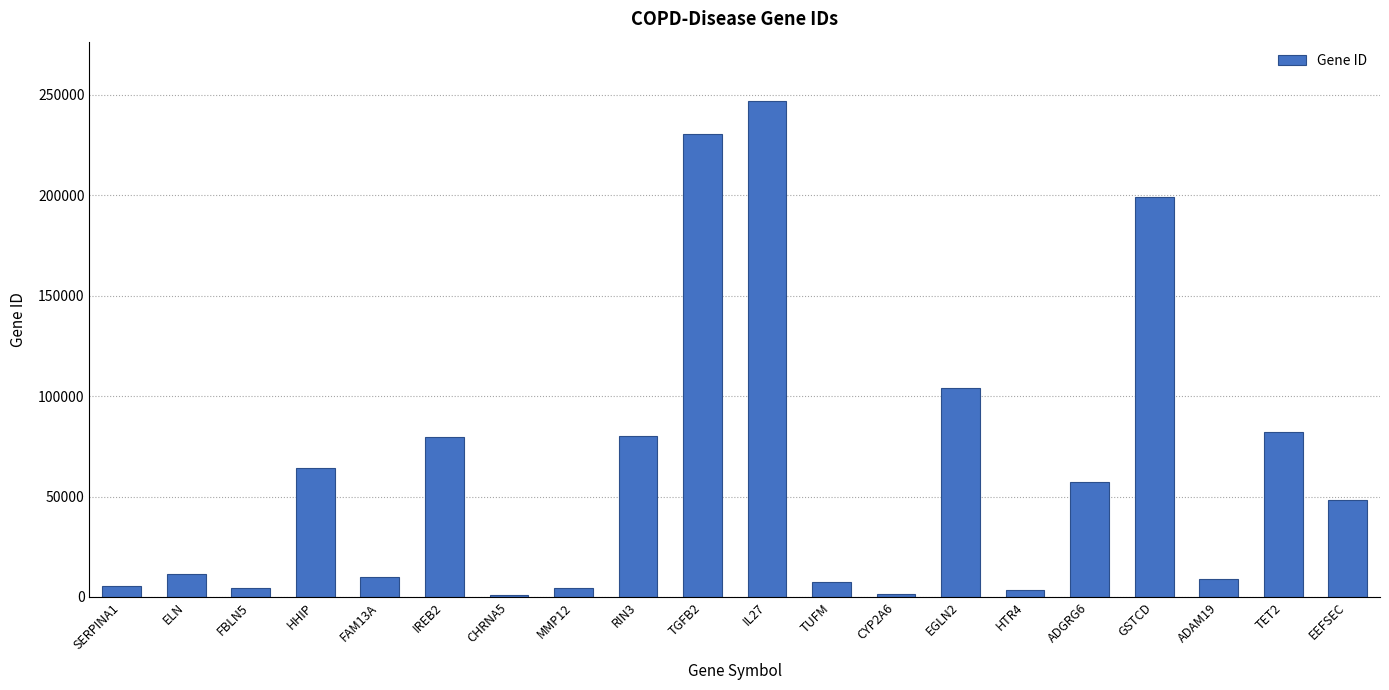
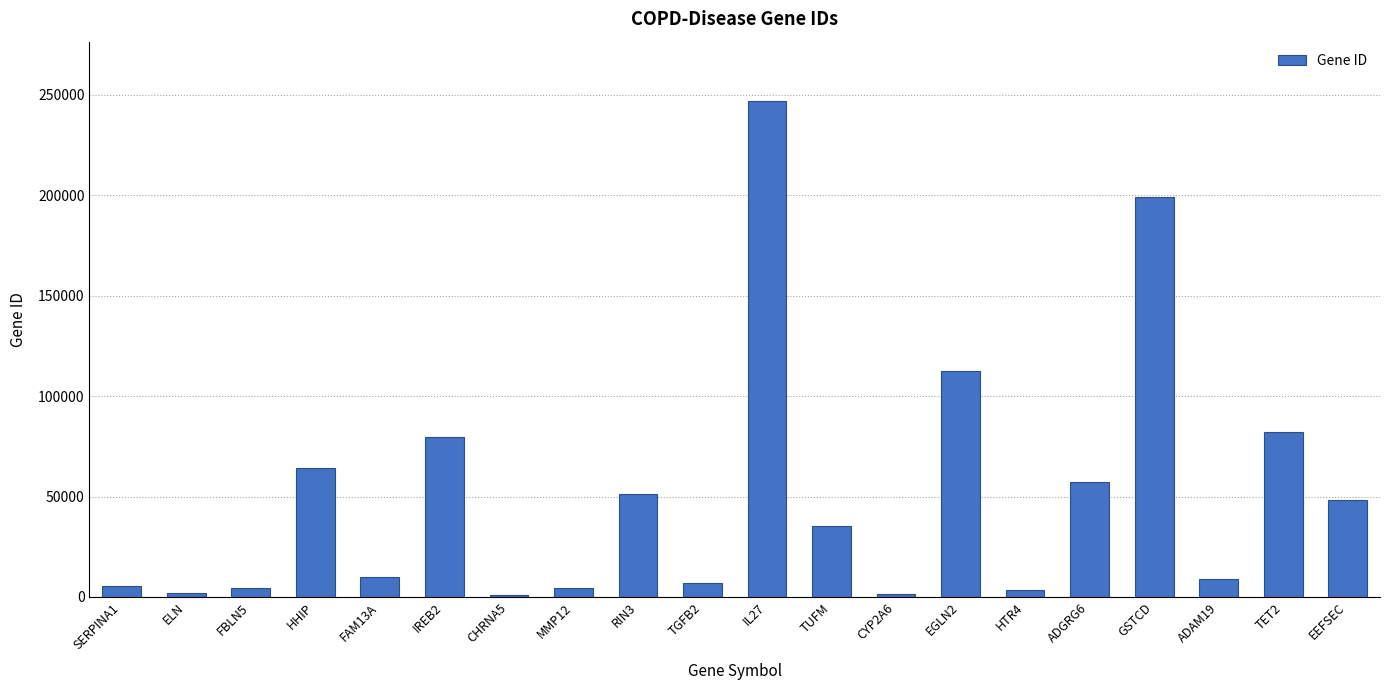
ELN: 12000 -> 2000
RIN3: 80000 -> 51000
TGFB2: 230000 -> 7000
TUFM: 7000 -> 35000
EGLN2: 104000 -> 112000
